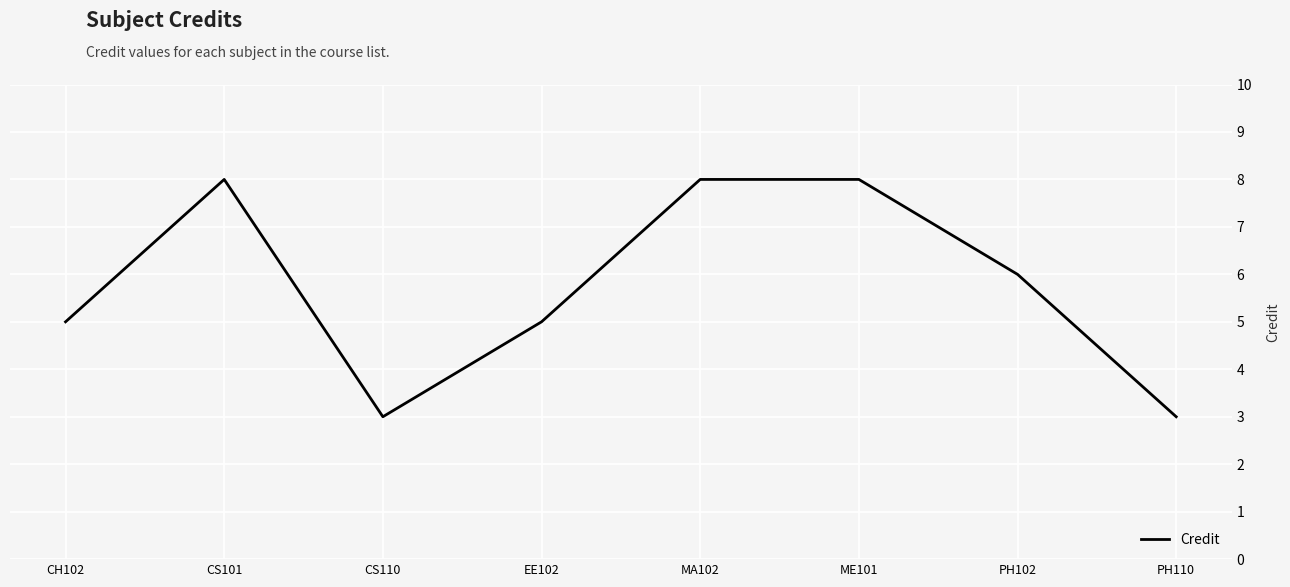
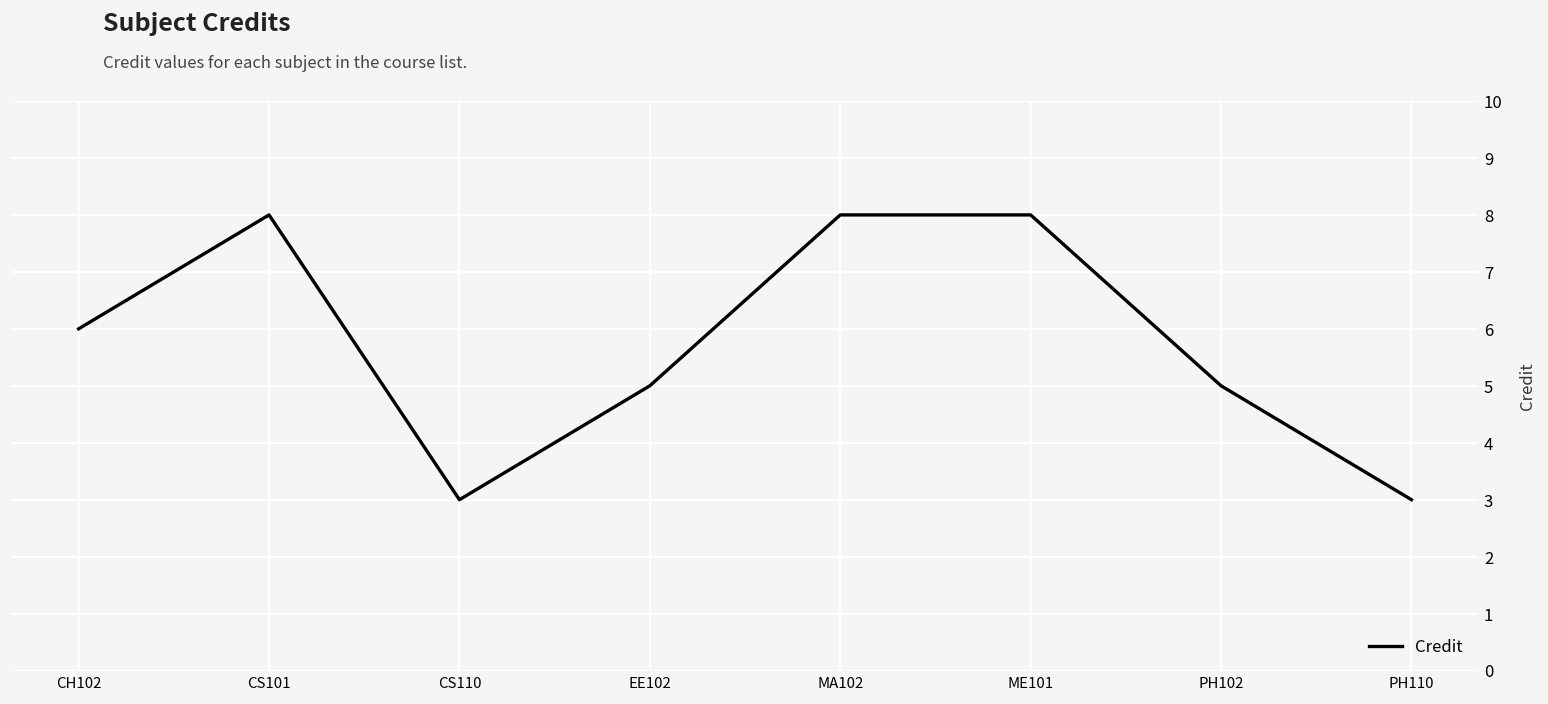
CH102: 5 -> 6
PH102: 6 -> 5
